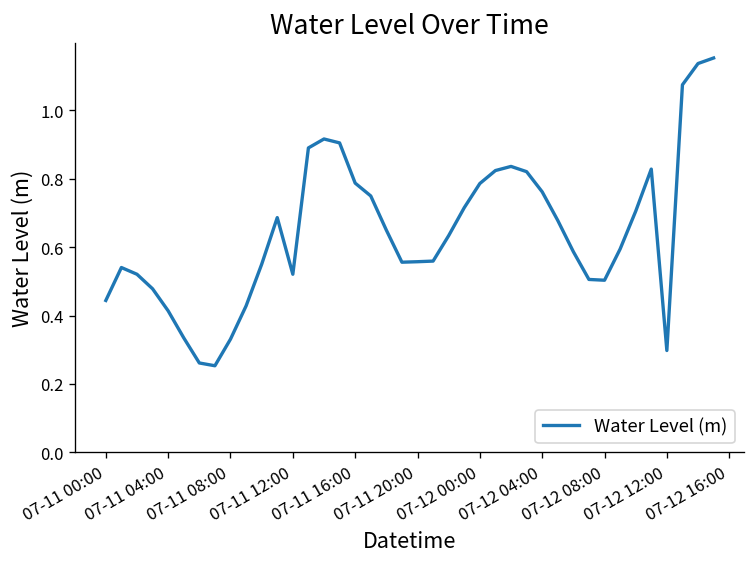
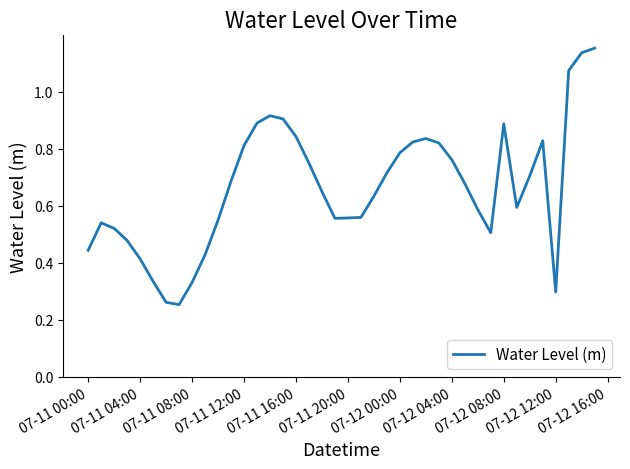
07-11 12:00: 0.52 -> 0.81
07-11 16:00: 0.79 -> 0.84
07-12 08:00: 0.50 -> 0.89
